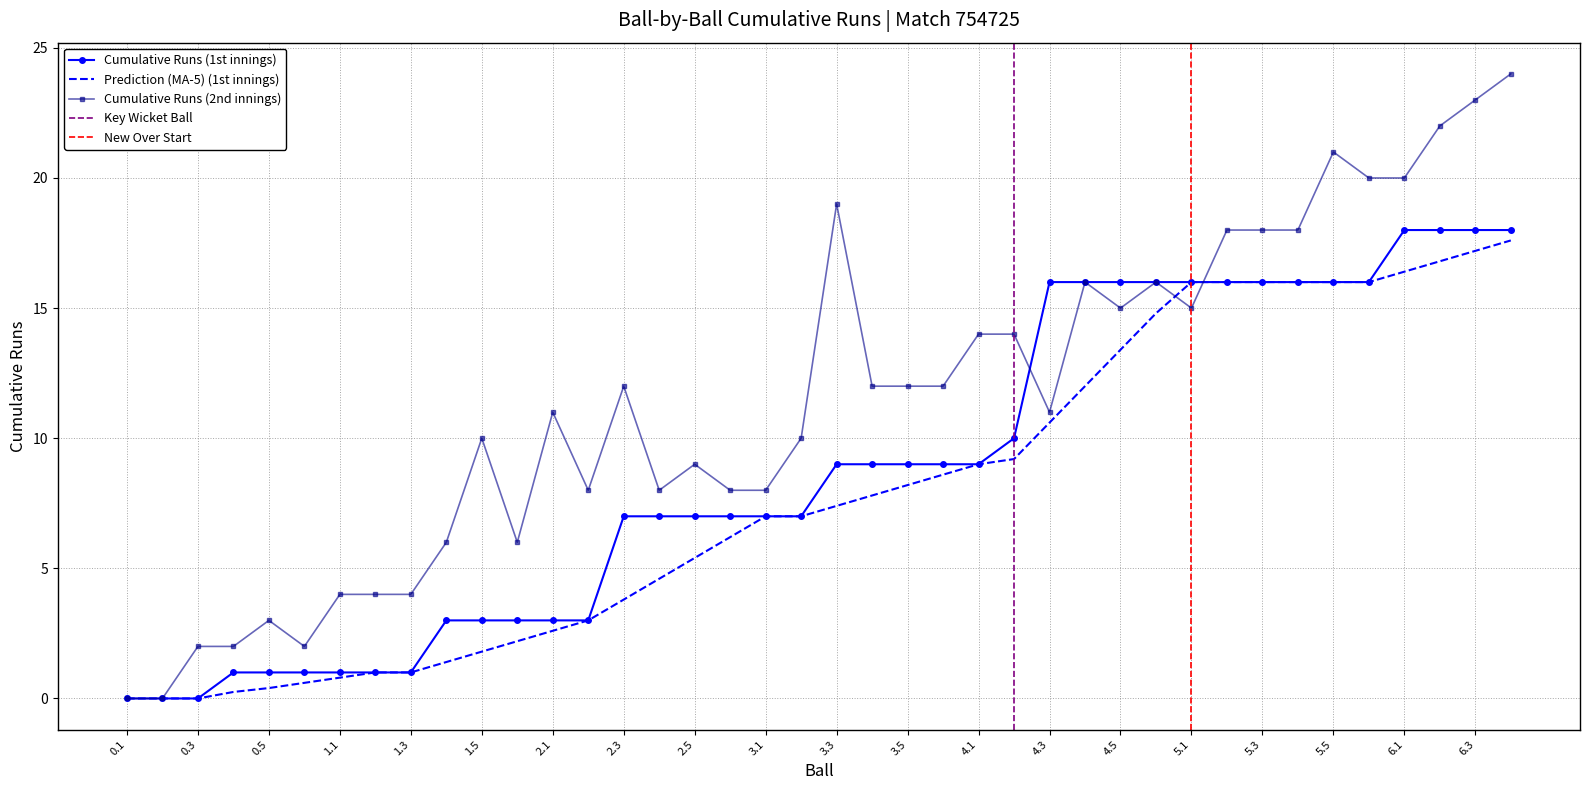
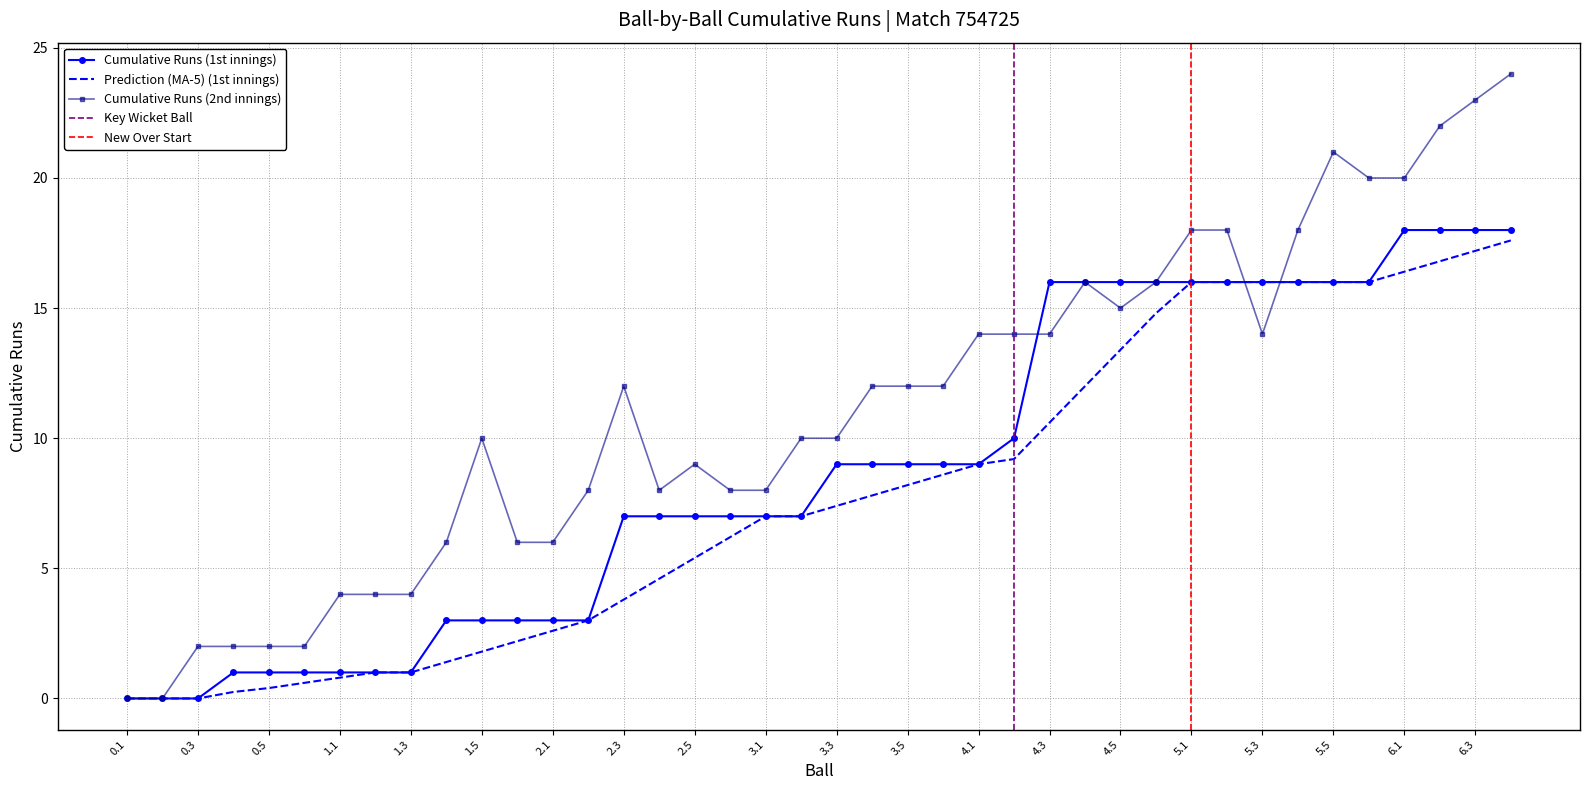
Cumulative Runs (2nd innings), 0.5: 3 -> 2
Cumulative Runs (2nd innings), 2.1: 11 -> 6
Cumulative Runs (2nd innings), 3.3: 19 -> 10
Cumulative Runs (2nd innings), 4.3: 11 -> 14
Cumulative Runs (2nd innings), 5.1: 15 -> 18
Cumulative Runs (2nd innings), 5.3: 18 -> 14
